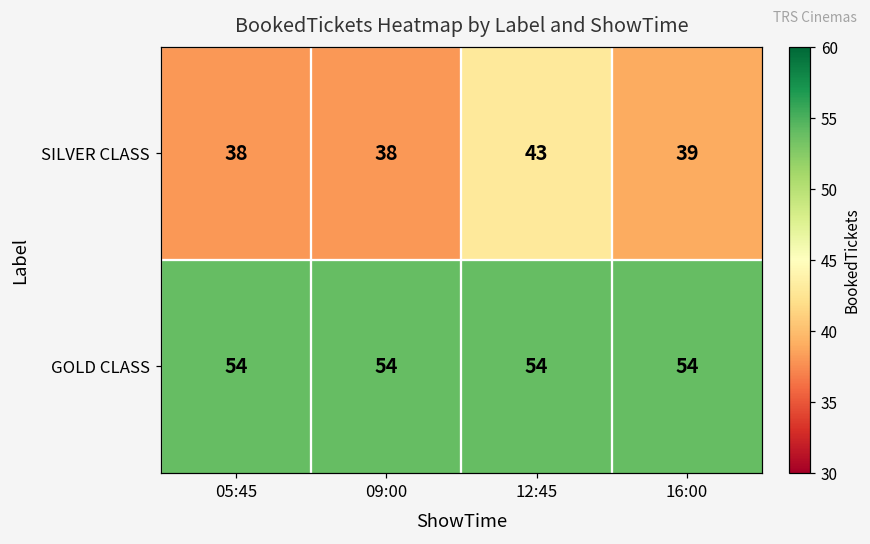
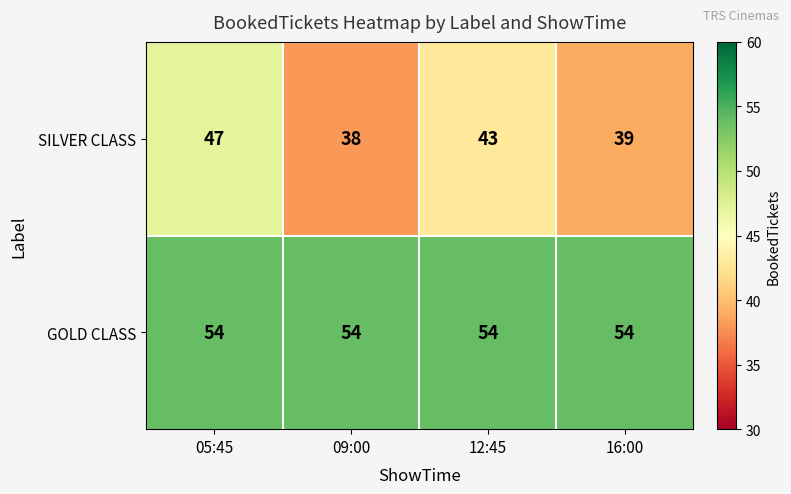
SILVER CLASS, 05:45: 38 -> 47
